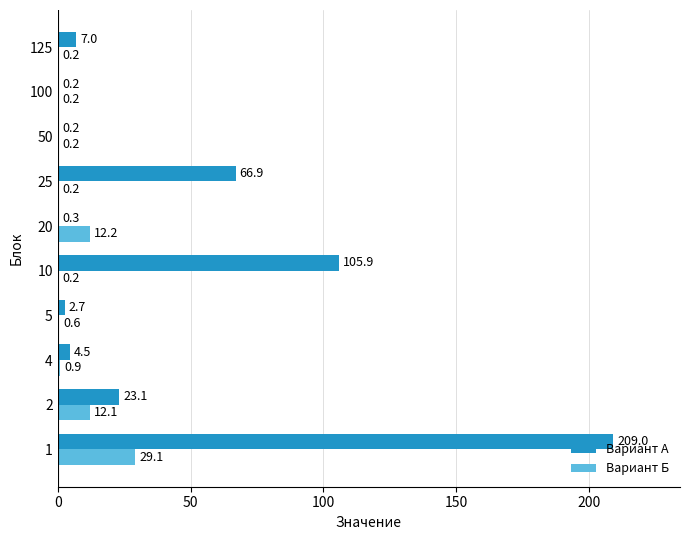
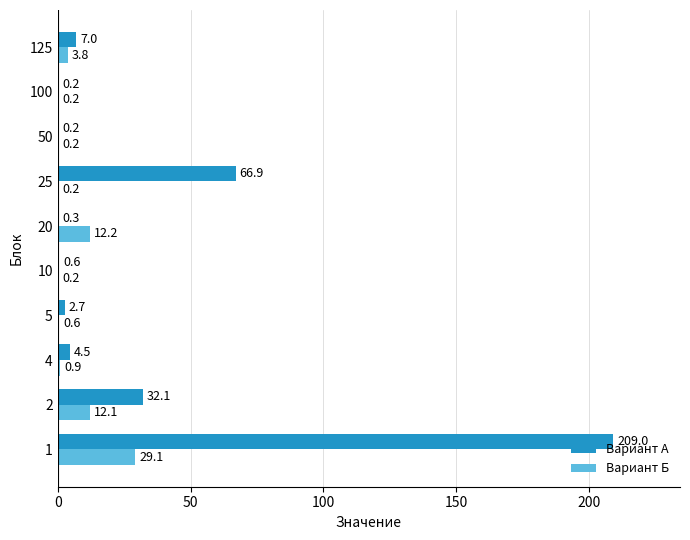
Вариант Б, 125: 0.2 -> 3.8
Вариант А, 10: 105.9 -> 0.6
Вариант А, 2: 23.1 -> 32.1
